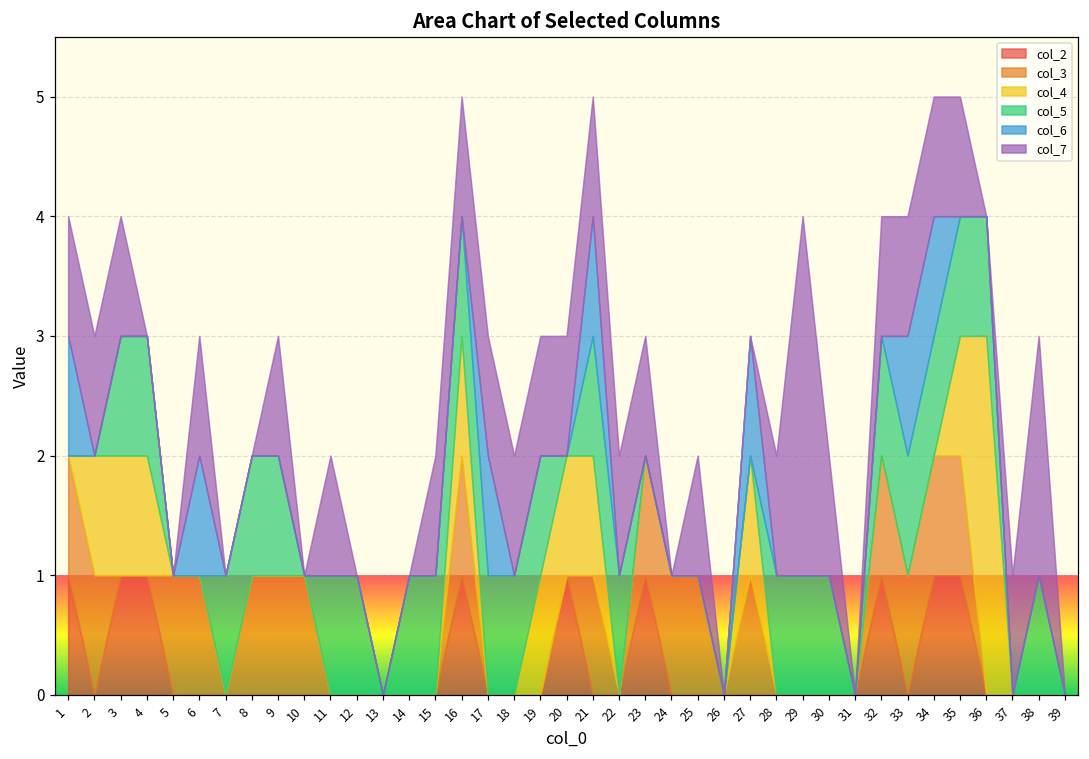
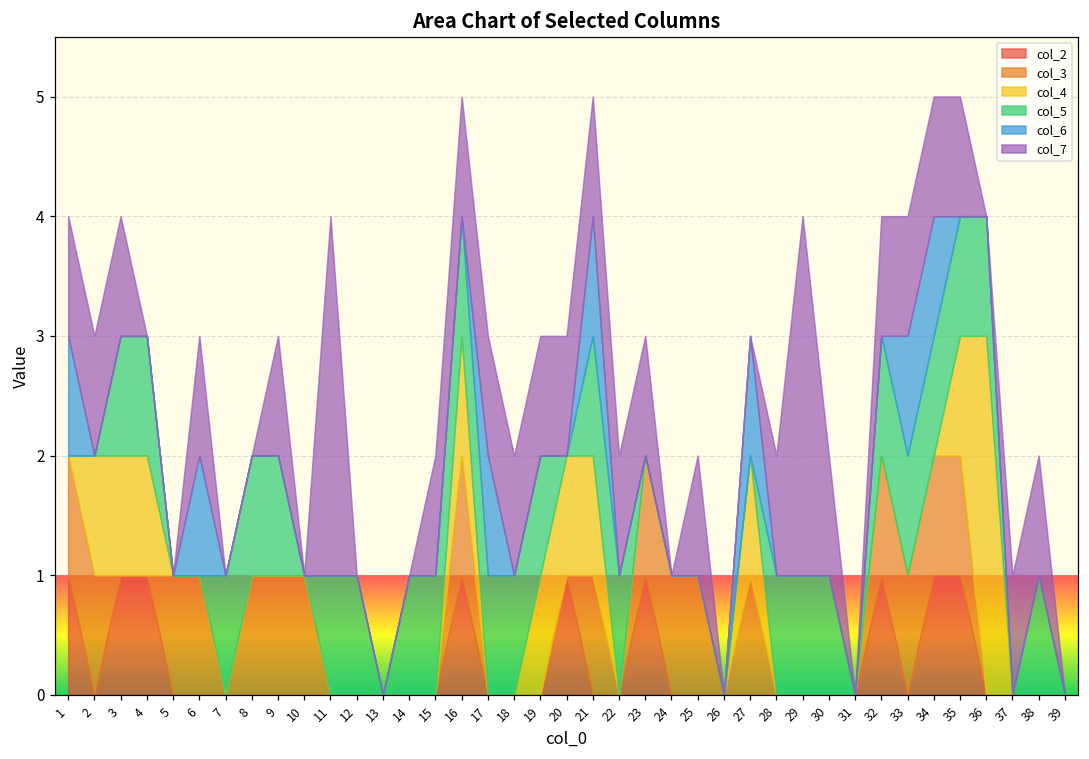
col_7, 11: 1 -> 3
col_7, 38: 2 -> 1
